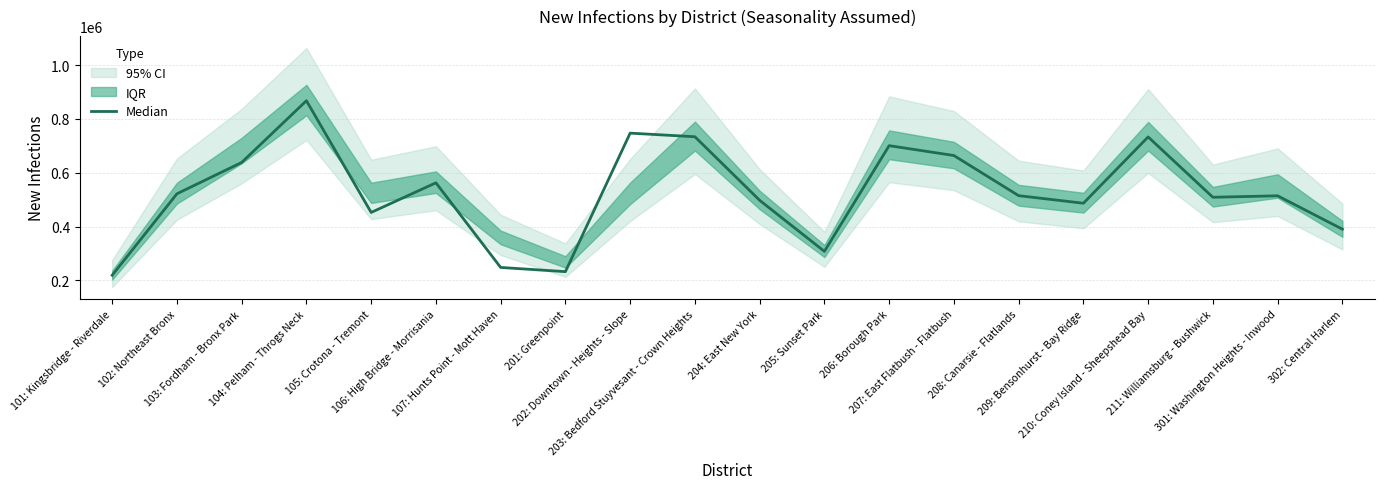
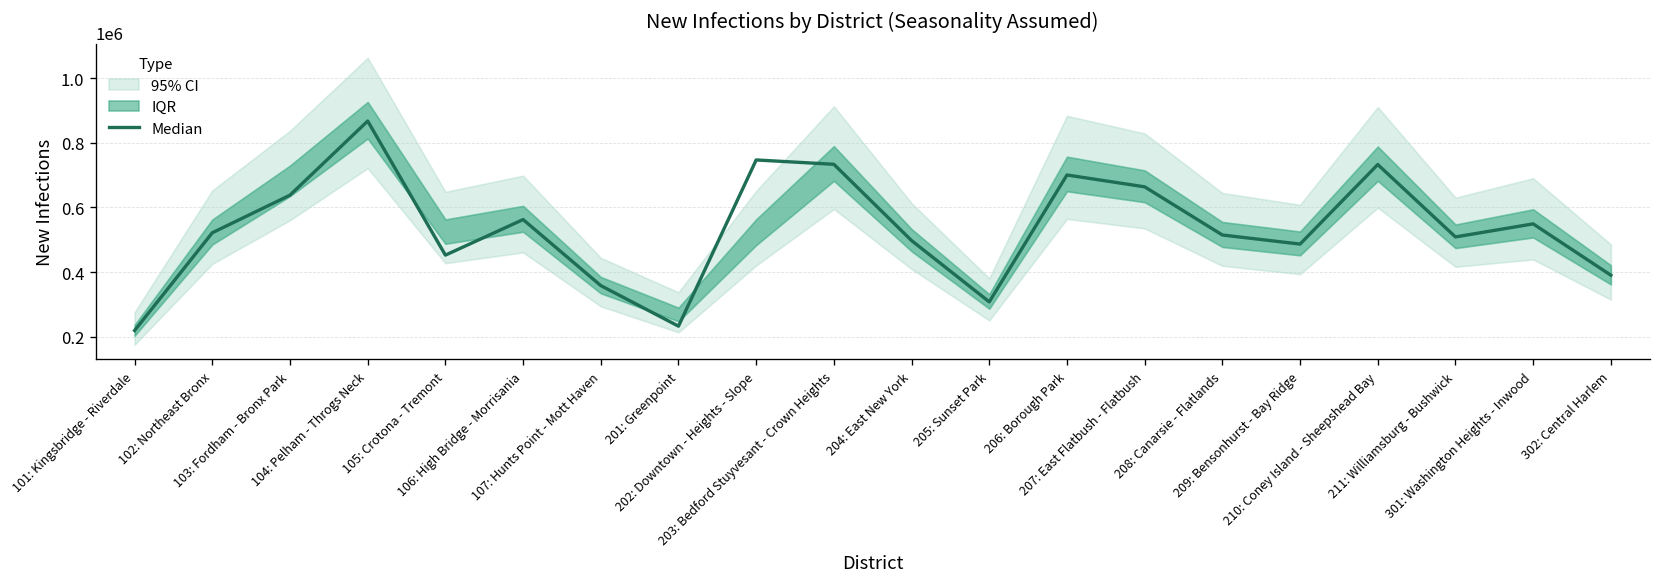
Median, 107: Hunts Point - Mott Haven: 250000 -> 360000
Median, 301: Washington Heights - Inwood: 510000 -> 550000
